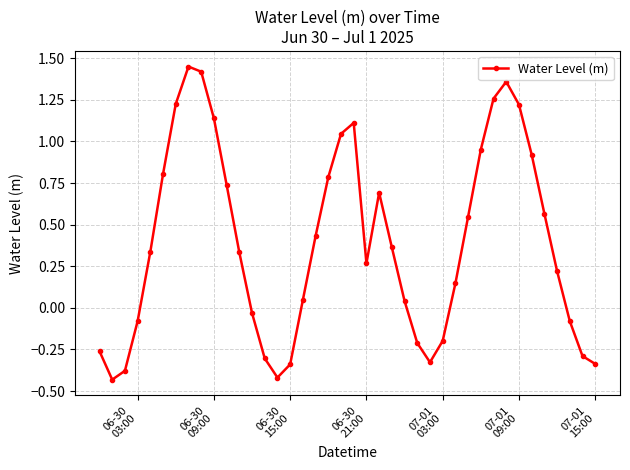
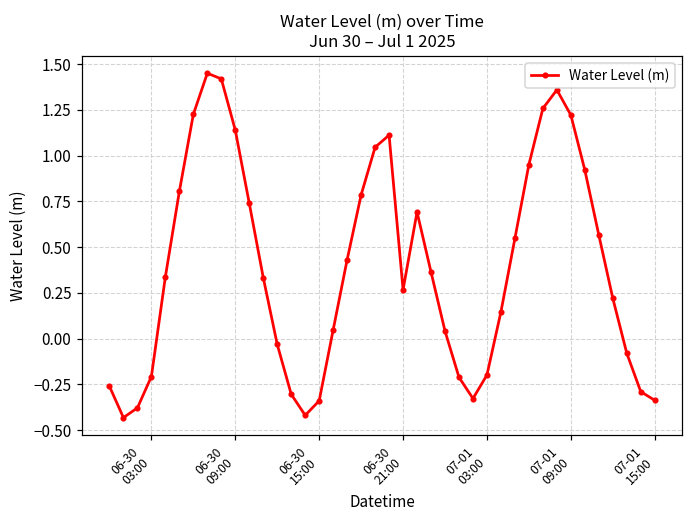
06-30 03:00: -0.08 -> -0.21
